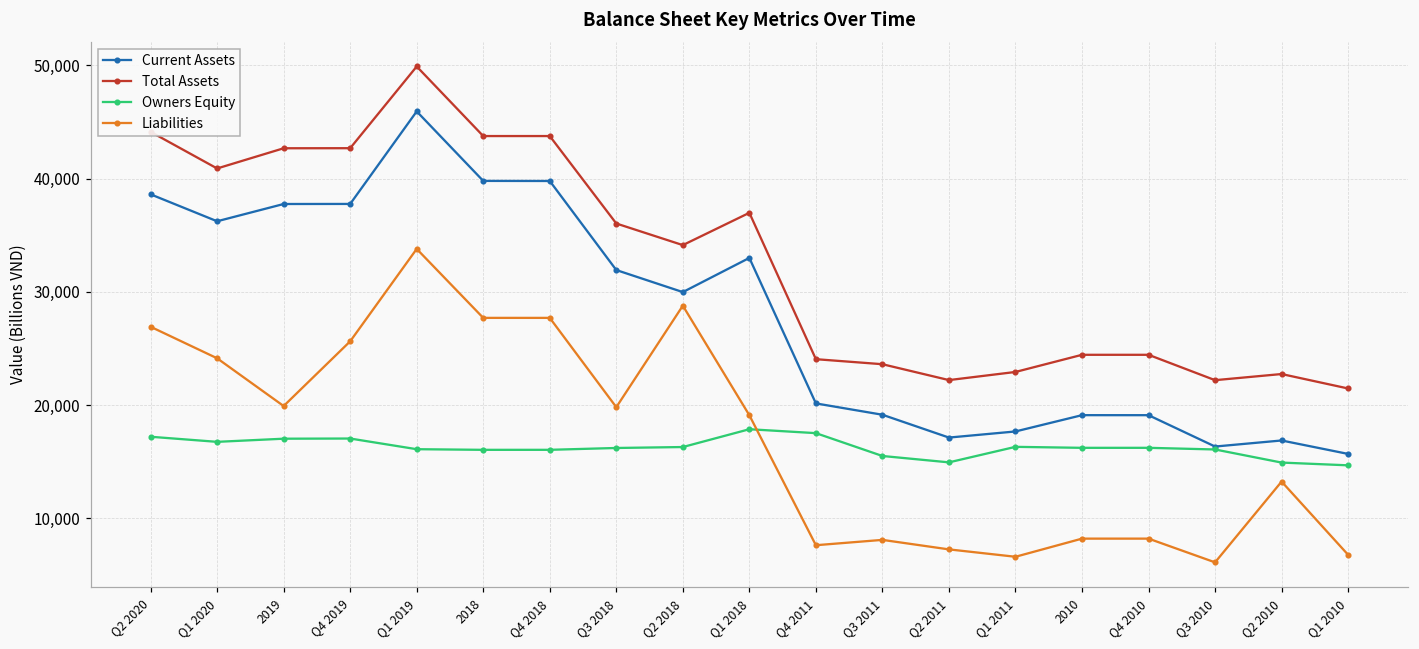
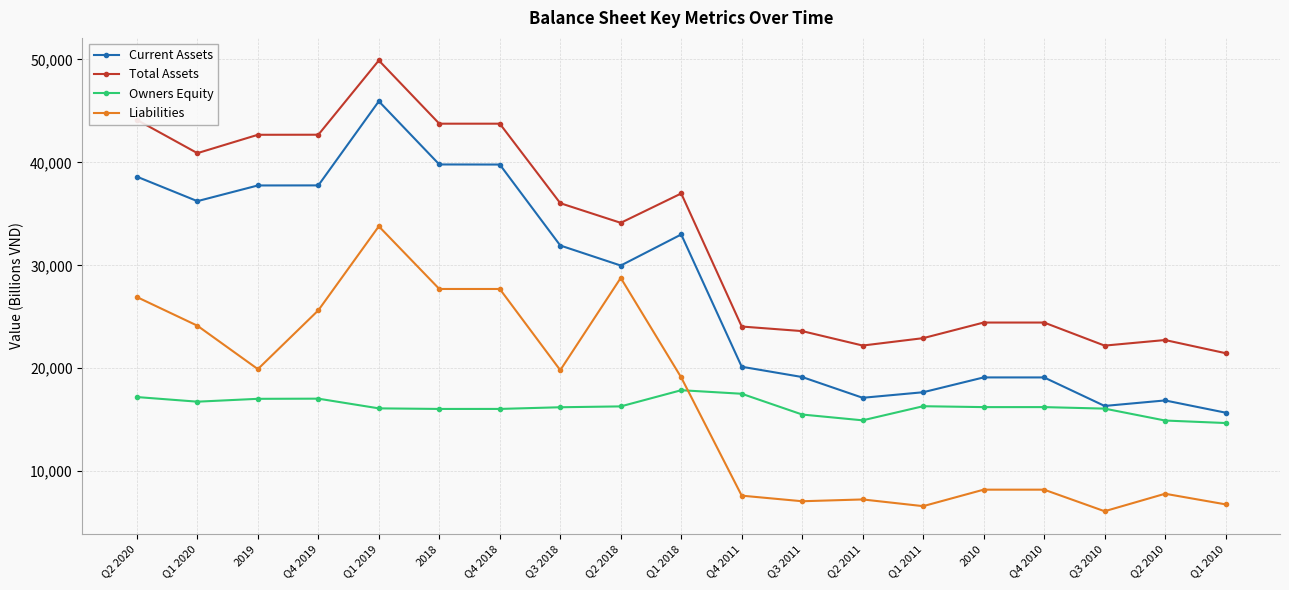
Liabilities, Q3 2011: 8,100 -> 7,100
Liabilities, Q2 2010: 13,200 -> 7,800
